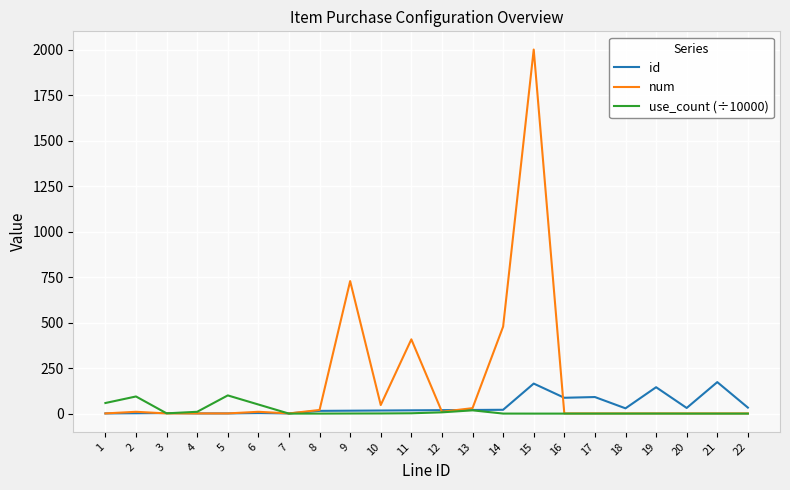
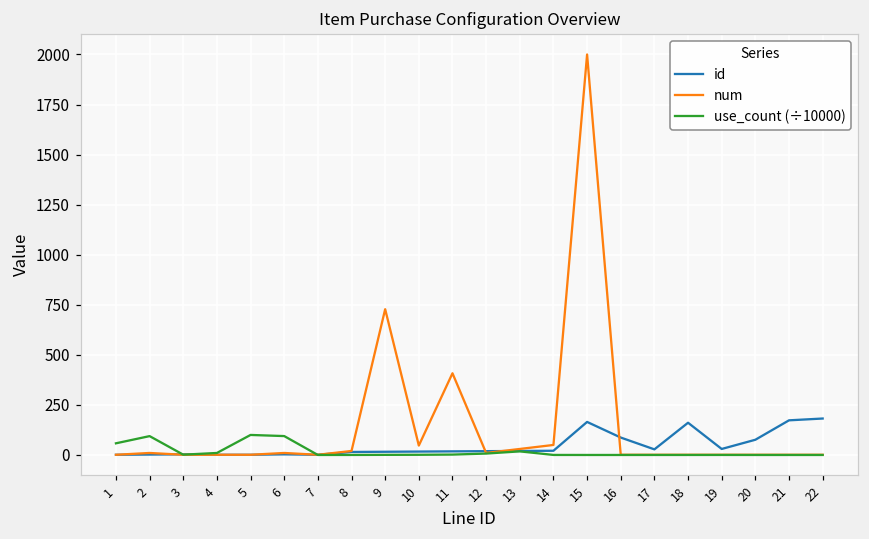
use_count (÷10000), 6: 50 -> 90
num, 14: 480 -> 50
id, 17: 90 -> 30
id, 18: 30 -> 160
id, 19: 150 -> 30
id, 20: 30 -> 80
id, 22: 30 -> 180
